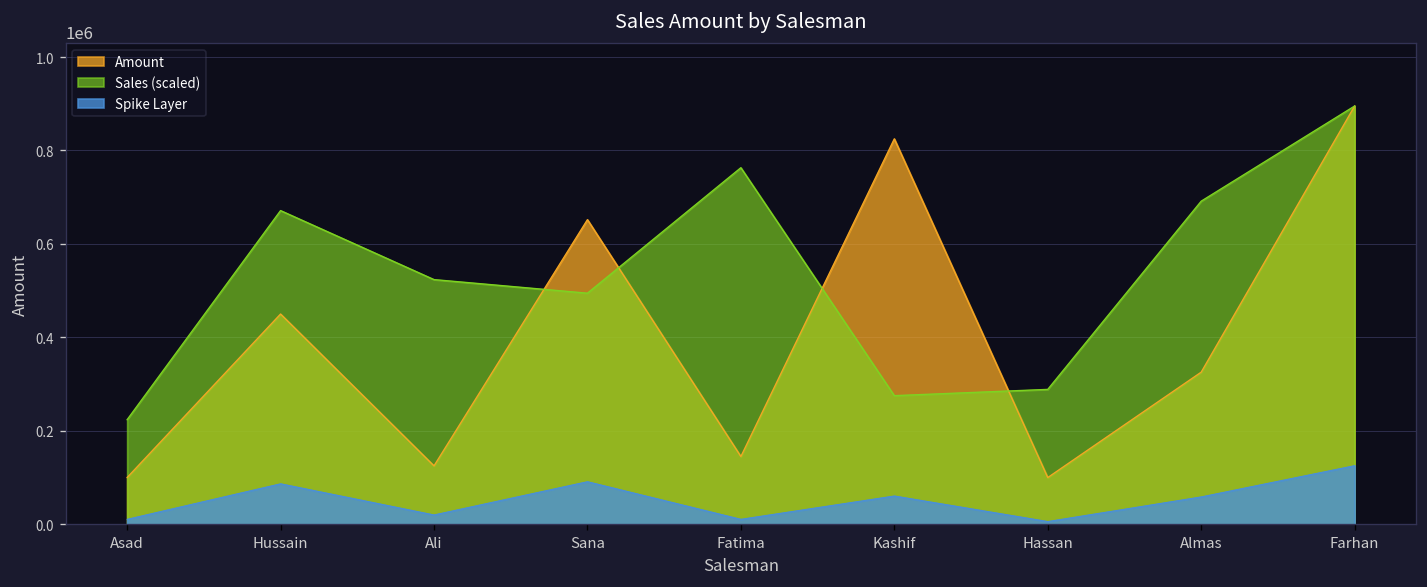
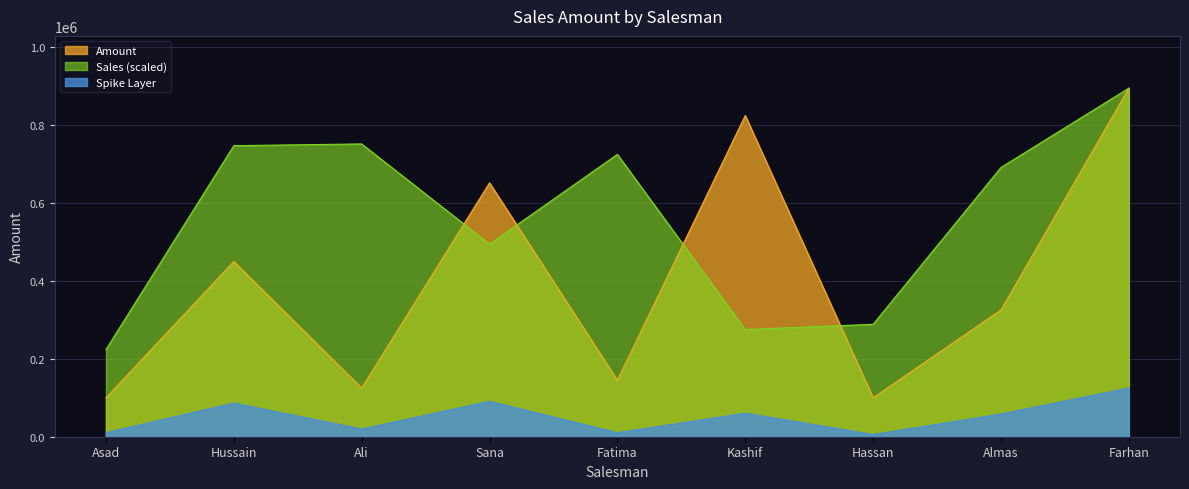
Sales (scaled), Hussain: 670000 -> 750000
Sales (scaled), Ali: 520000 -> 750000
Sales (scaled), Fatima: 760000 -> 730000
